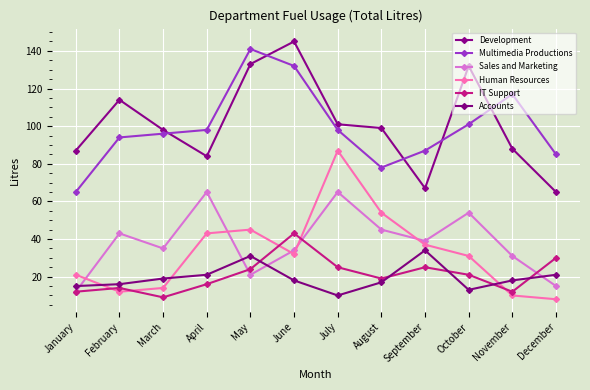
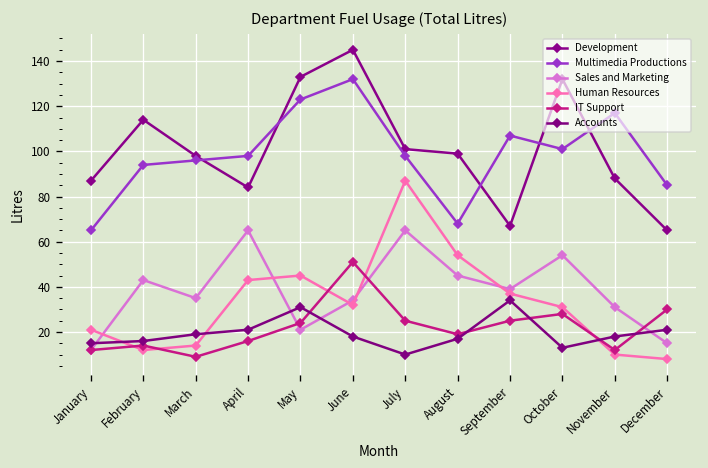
Multimedia Productions, May: 141 -> 123
IT Support, June: 43 -> 51
Multimedia Productions, August: 78 -> 68
Multimedia Productions, September: 87 -> 107
IT Support, October: 21 -> 28
